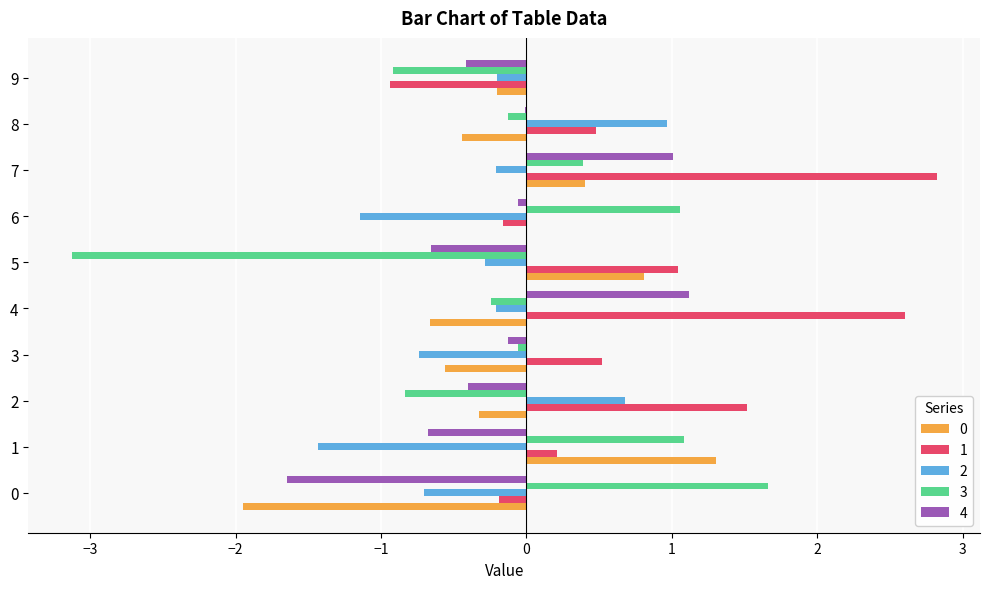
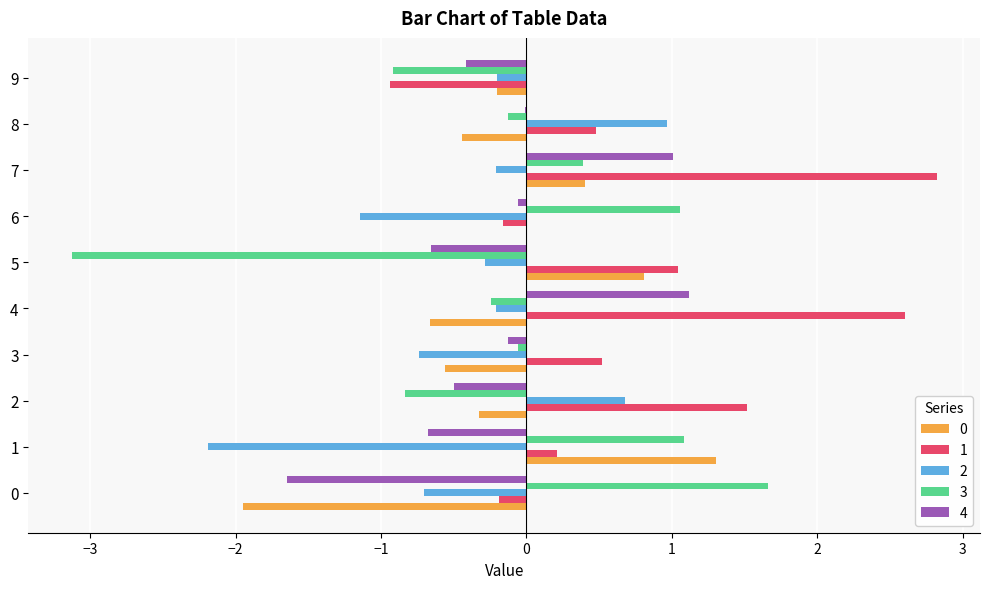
4, 2: -0.40 -> -0.50
2, 1: -1.43 -> -2.19
